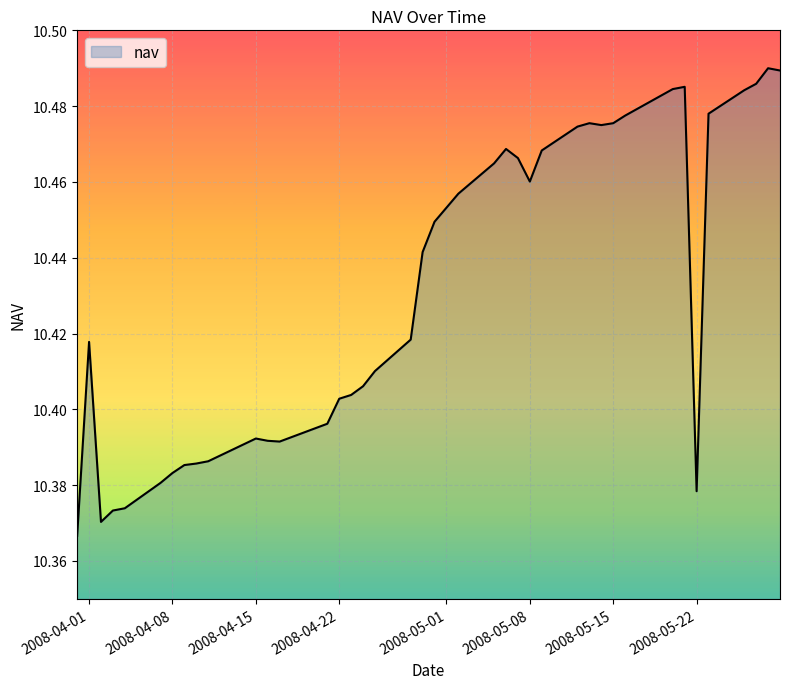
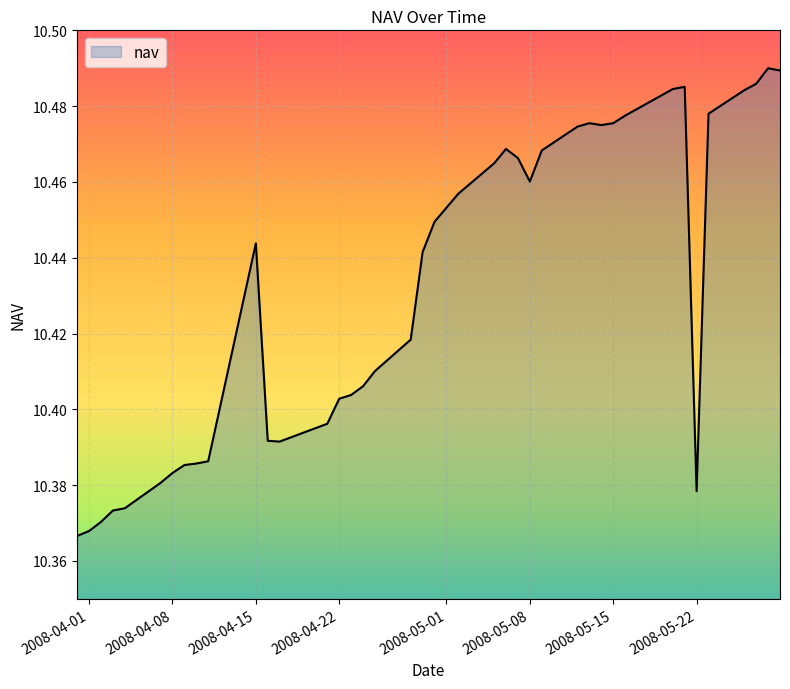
2008-04-01: 10.418 -> 10.368
2008-04-15: 10.392 -> 10.444
